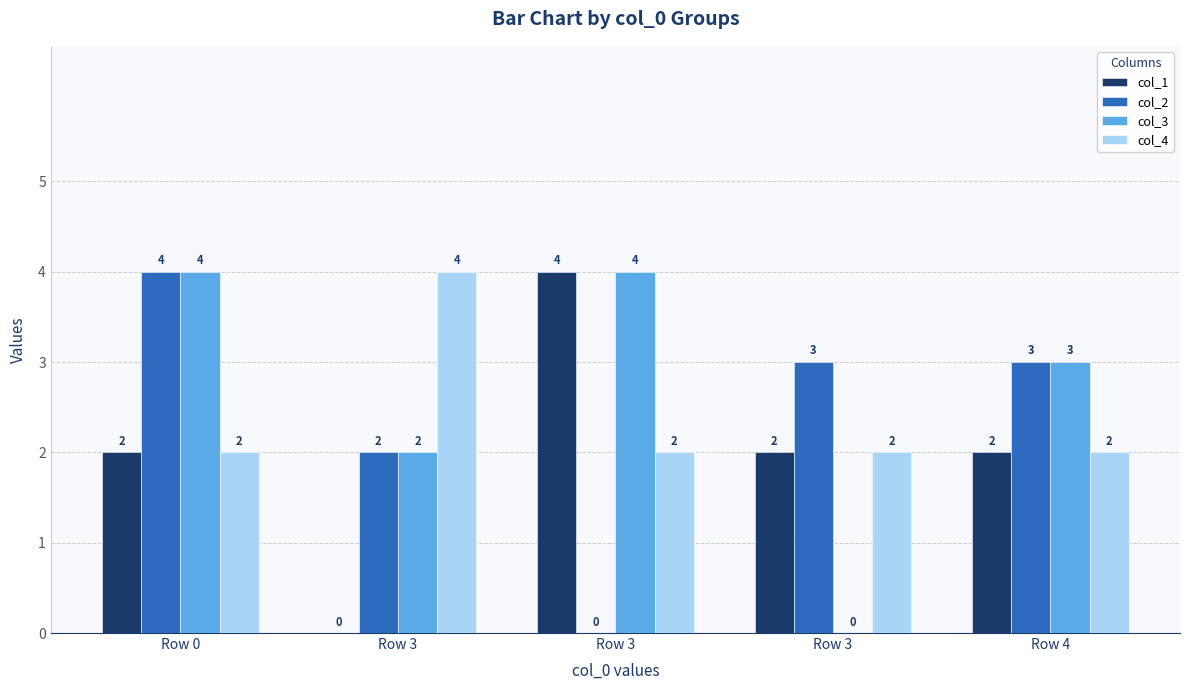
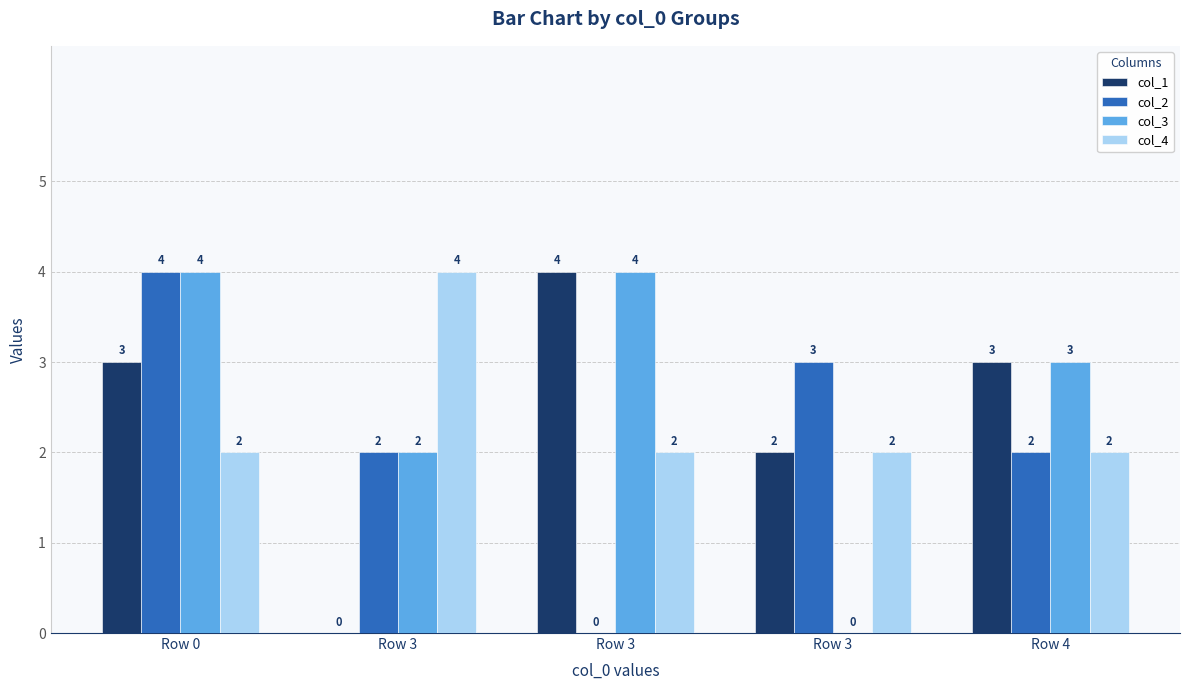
col_1, Row 0: 2 -> 3
col_1, Row 4: 2 -> 3
col_2, Row 4: 3 -> 2
